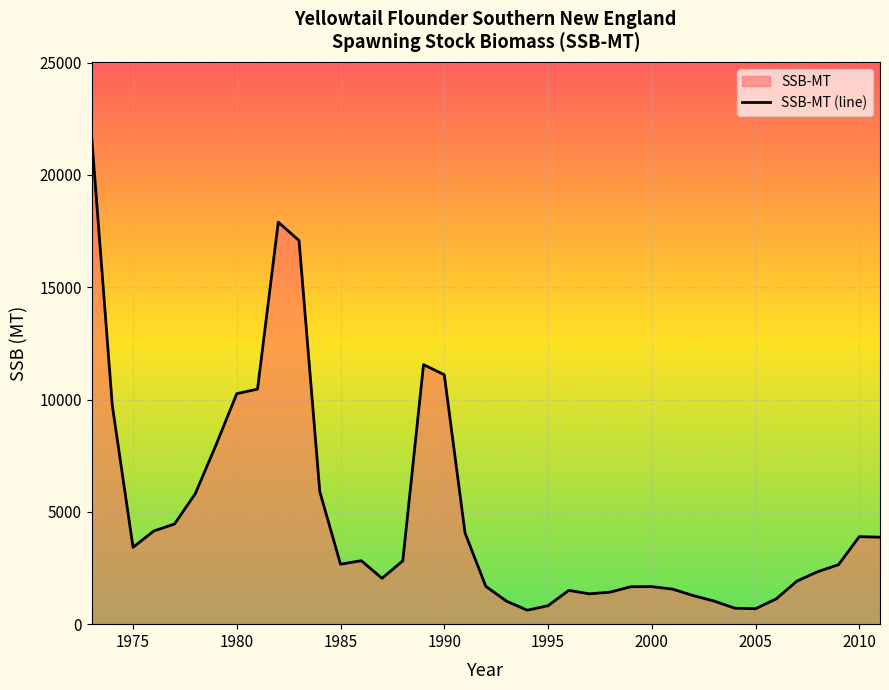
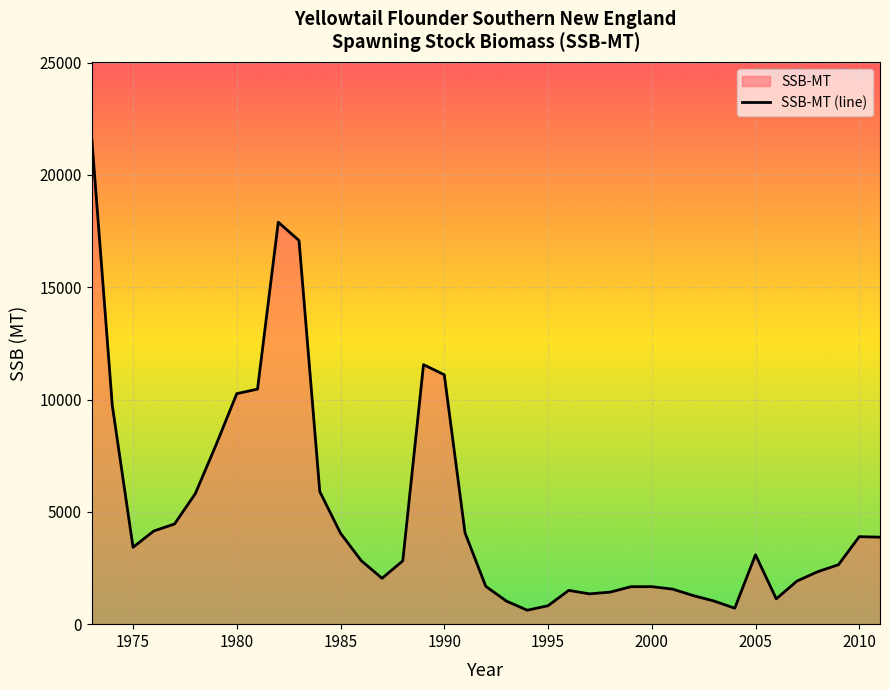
1985: 2700 -> 4000
2005: 700 -> 3100
